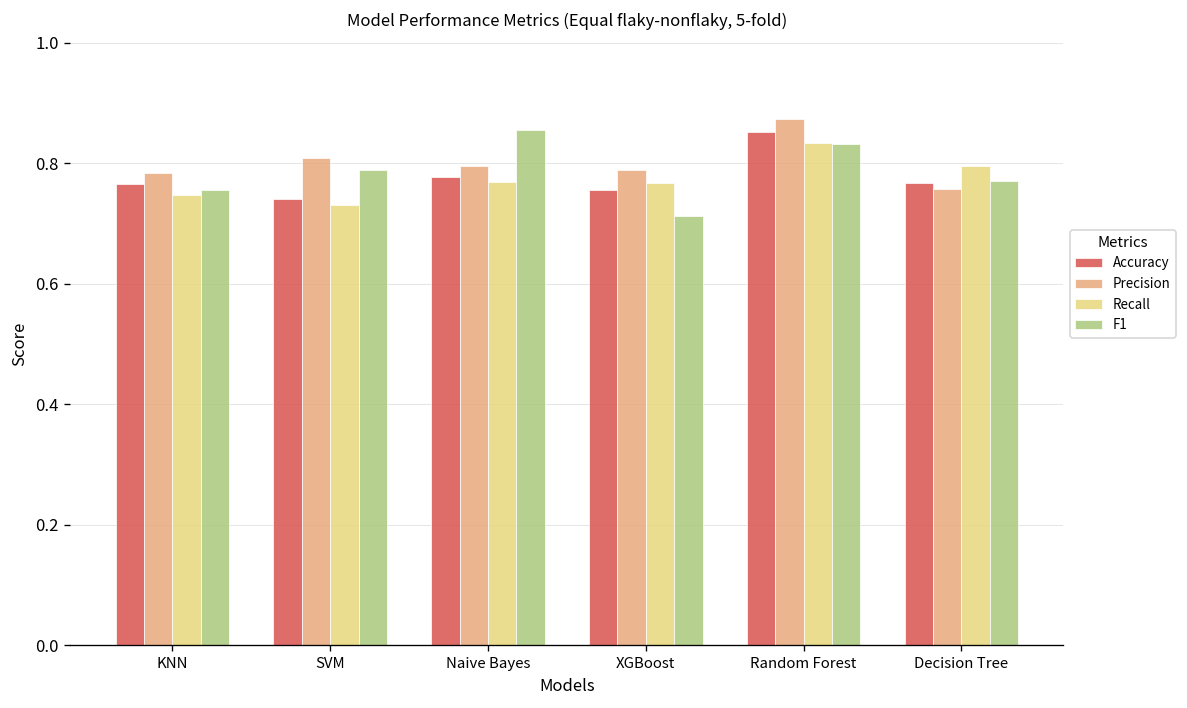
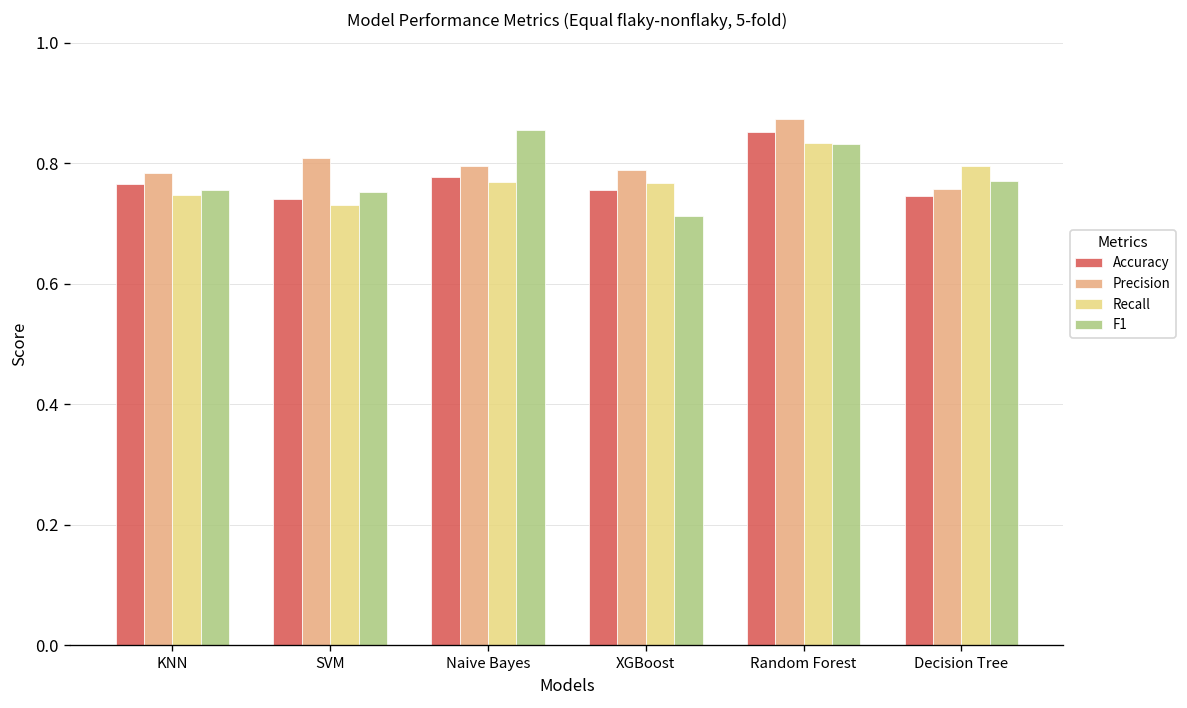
F1, SVM: 0.79 -> 0.75
Accuracy, Decision Tree: 0.77 -> 0.75
